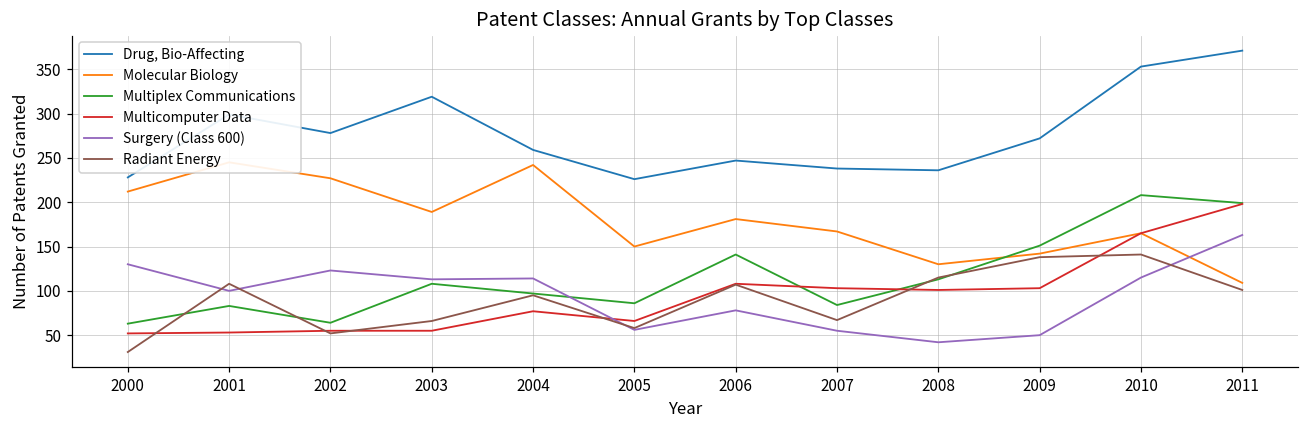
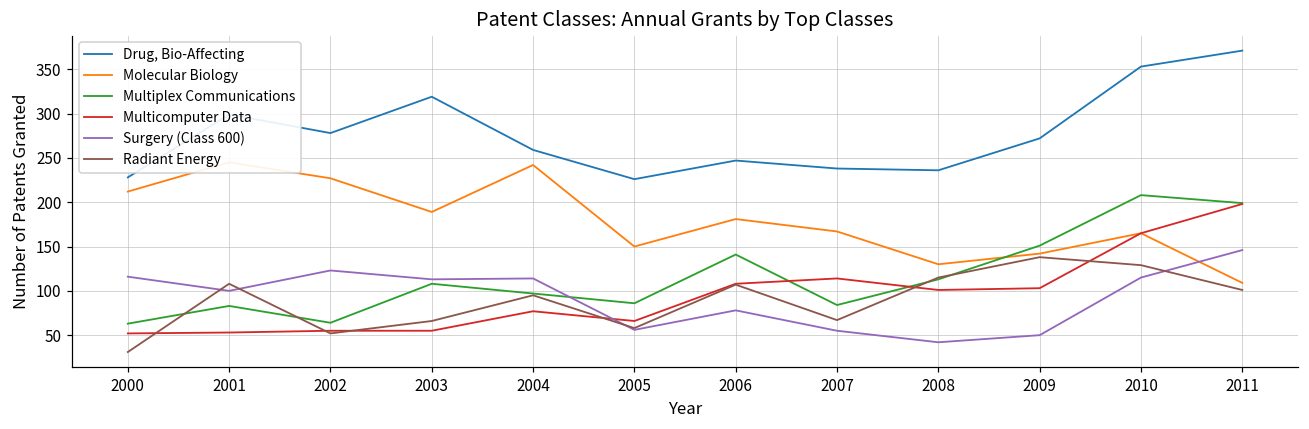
Surgery (Class 600), 2000: 130 -> 120
Multicomputer Data, 2007: 100 -> 110
Radiant Energy, 2010: 140 -> 130
Surgery (Class 600), 2011: 160 -> 150
